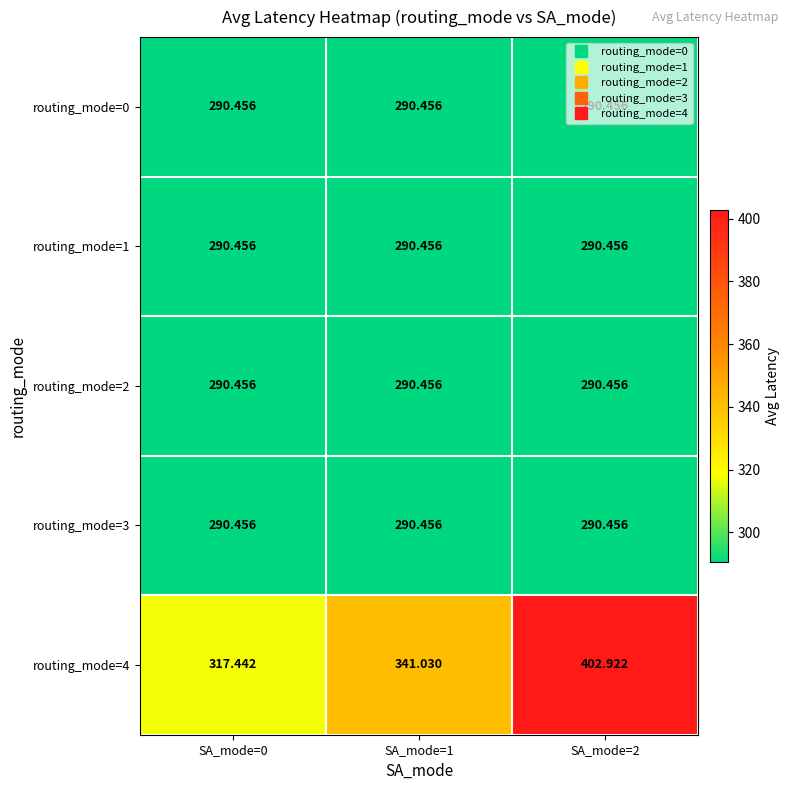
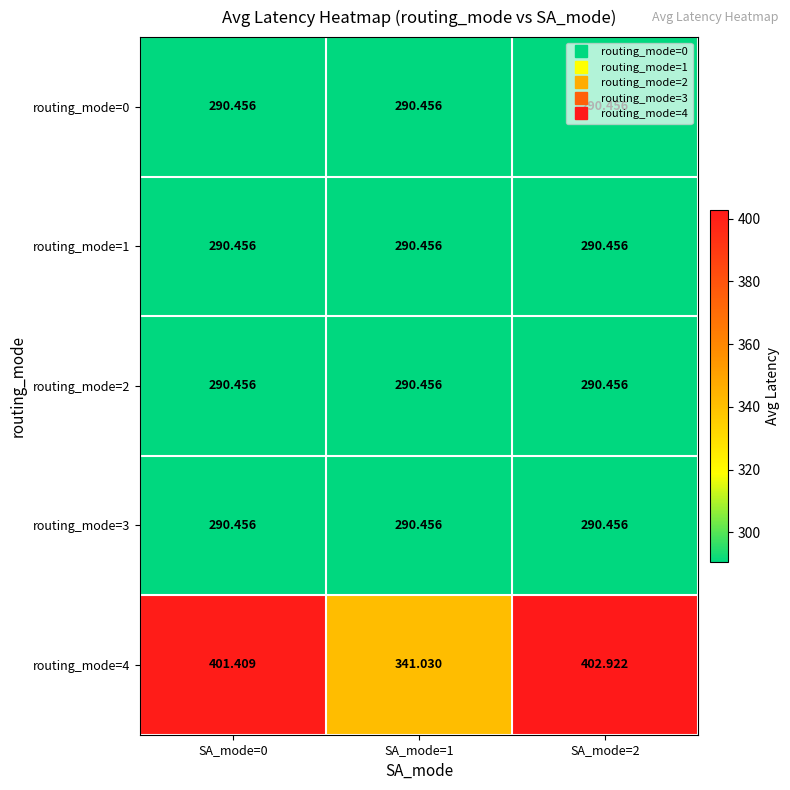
routing_mode=4, SA_mode=0: 317.442 -> 401.409
